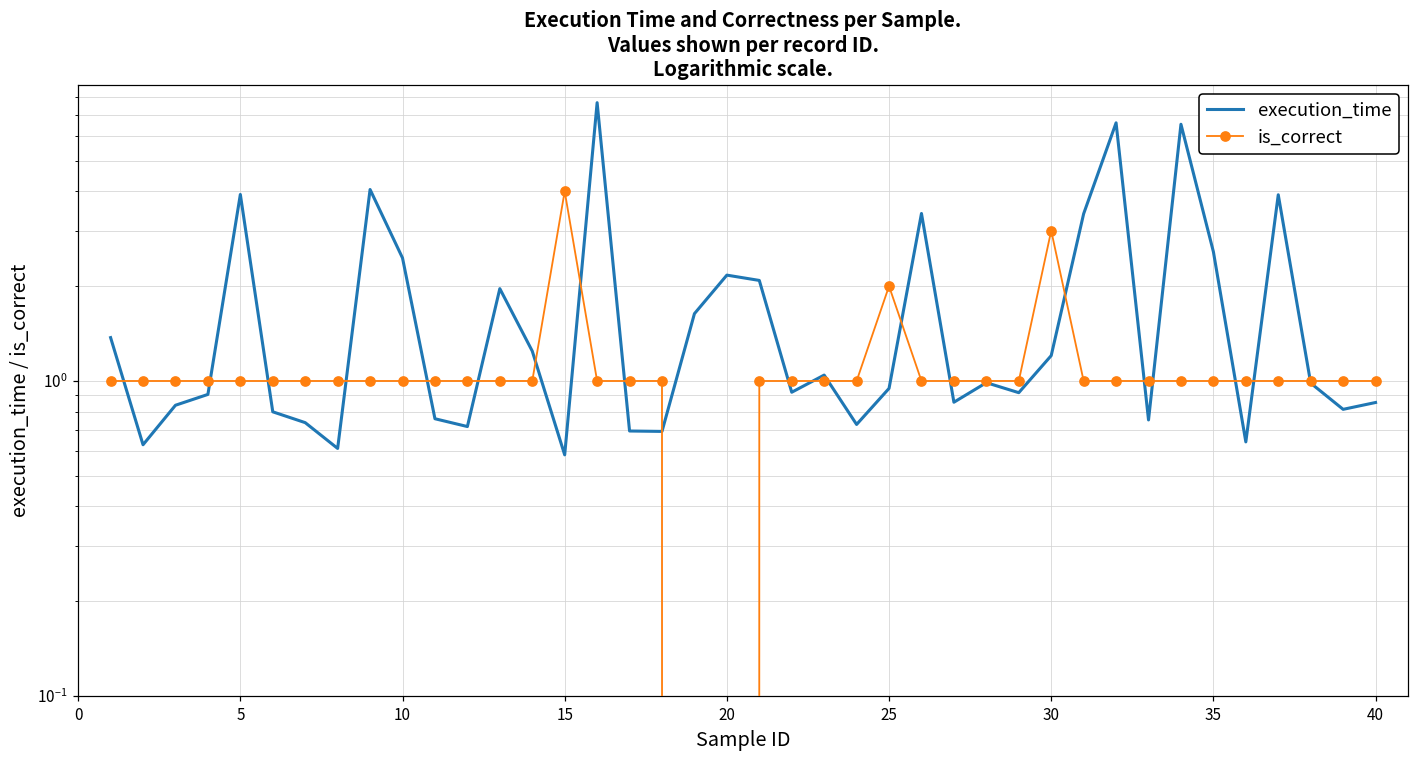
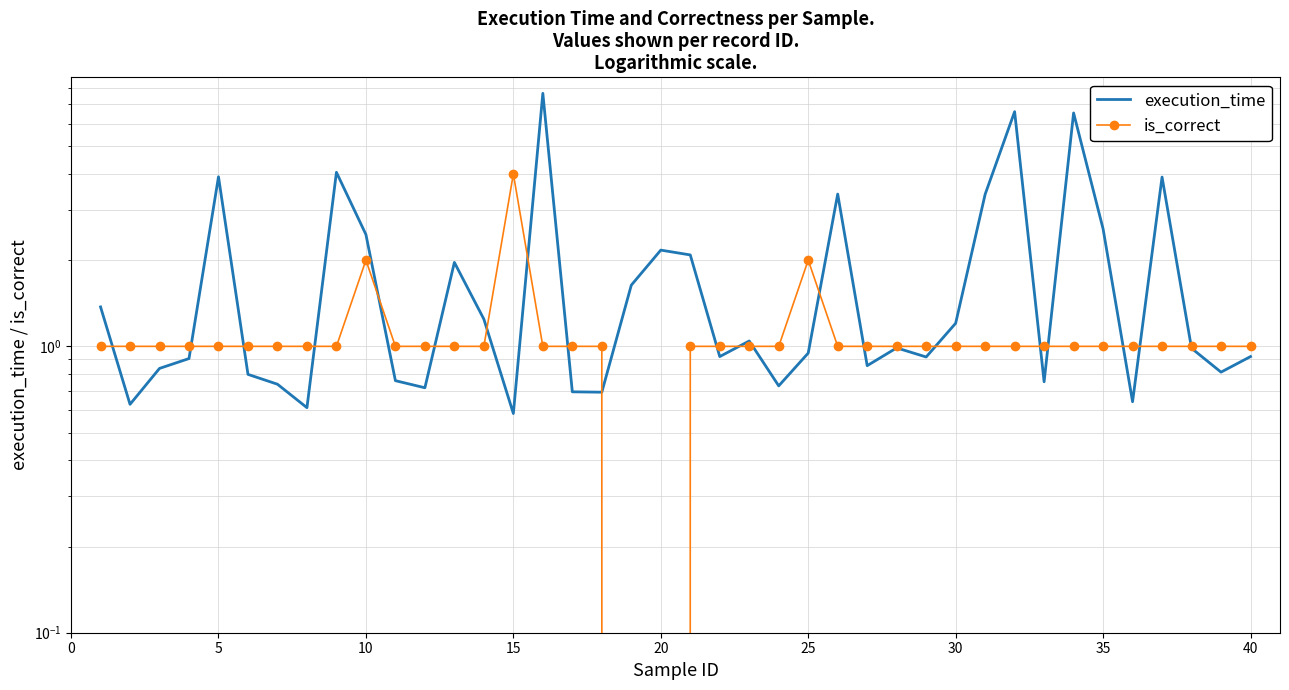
is_correct, 10: 1 -> 2
is_correct, 30: 3 -> 1
execution_time, 40: 0.85 -> 0.92
